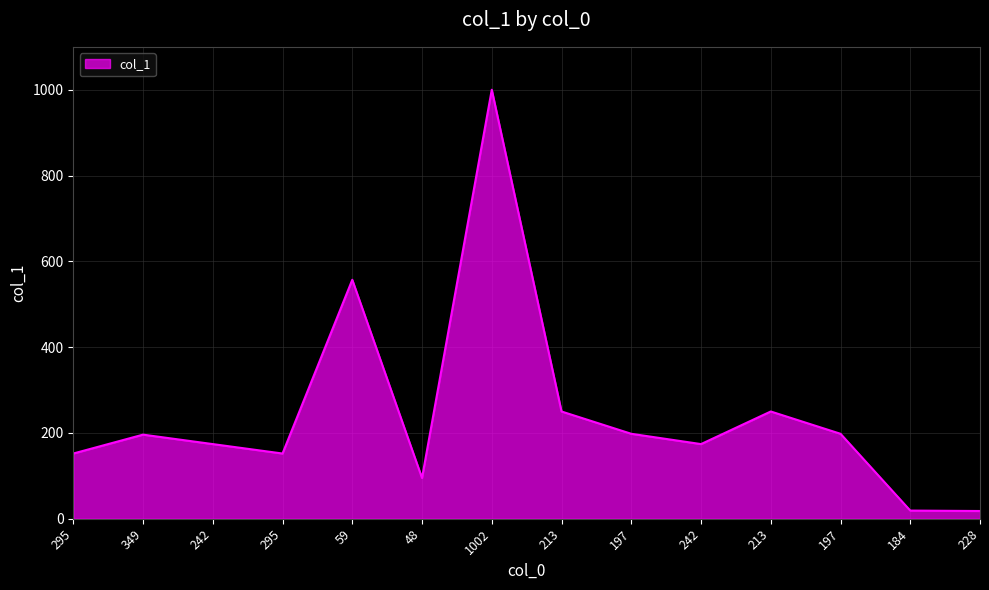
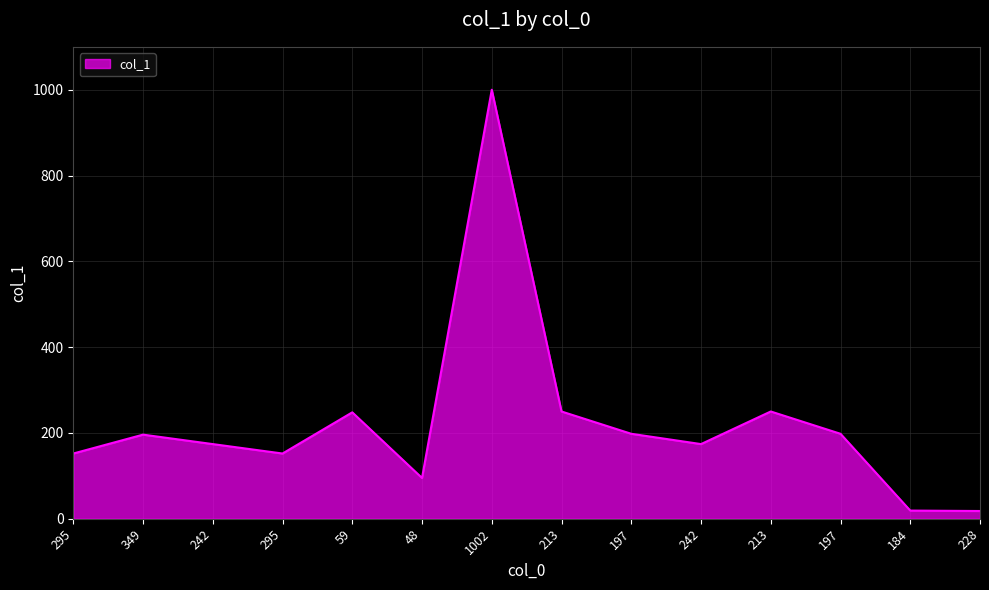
59: 560 -> 250
